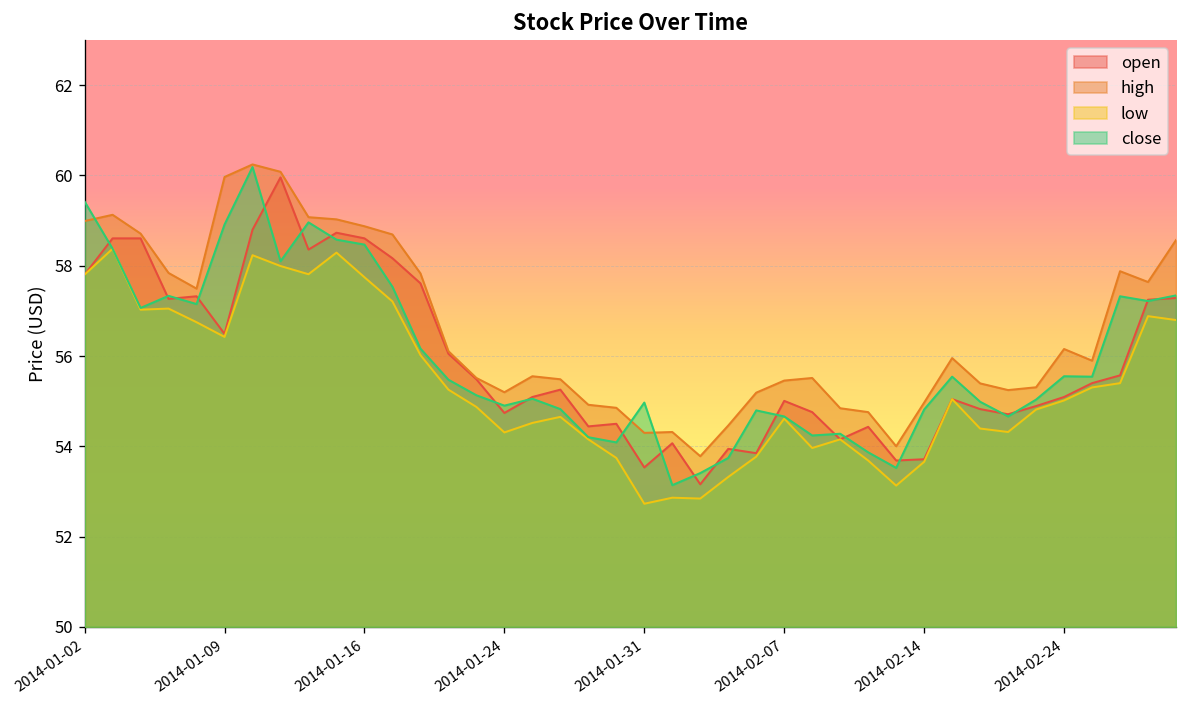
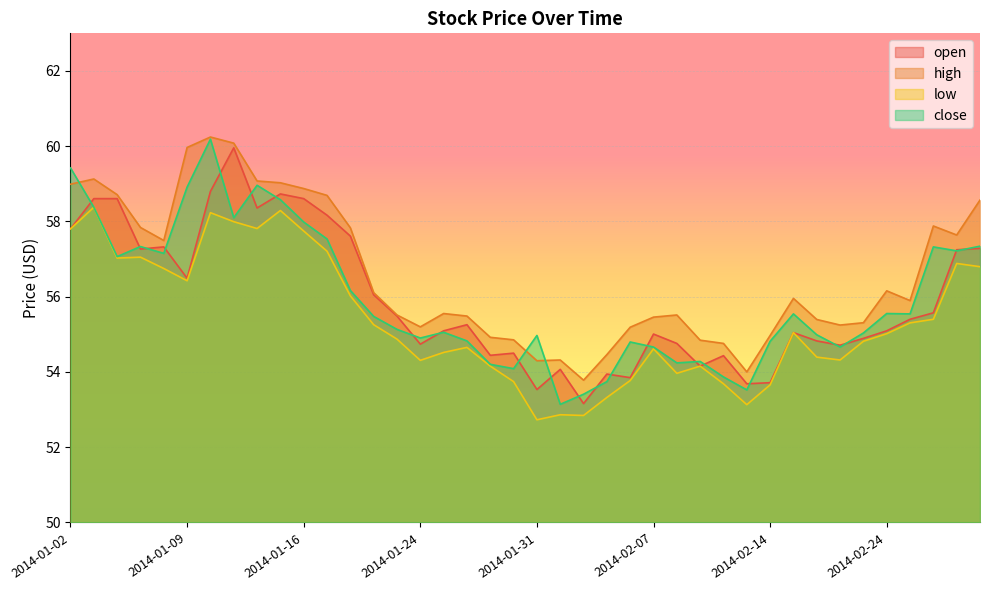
close, 2014-01-16: 58.5 -> 58.0
